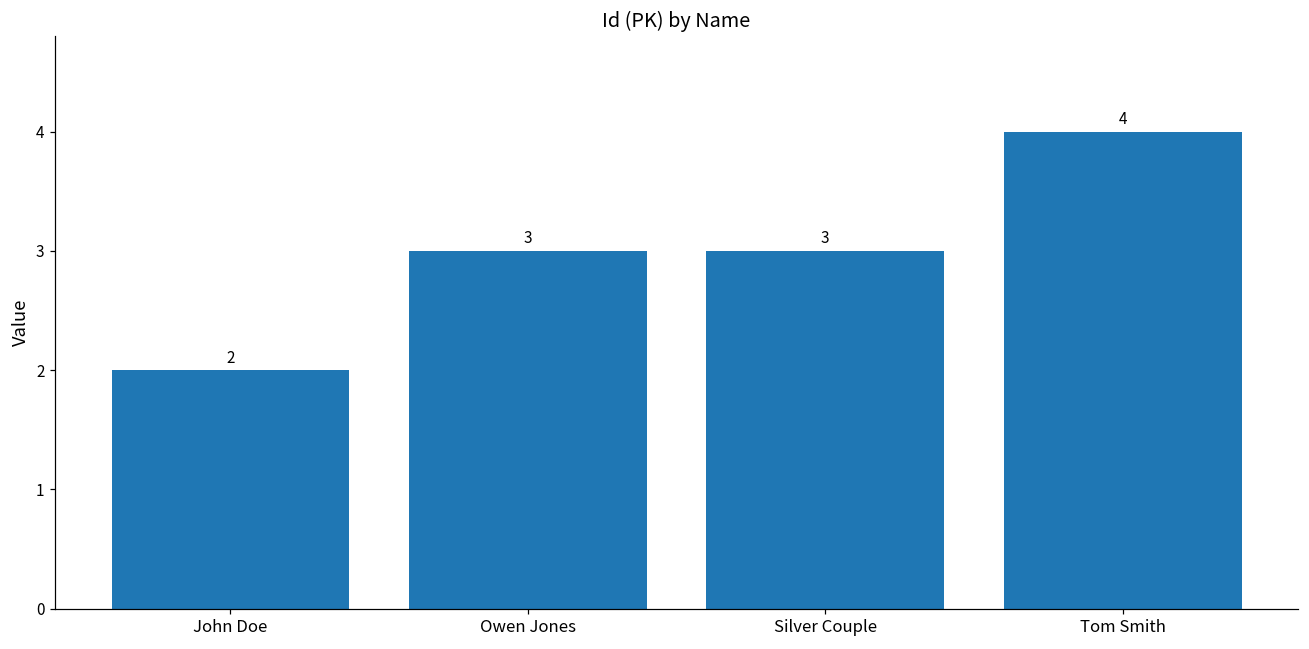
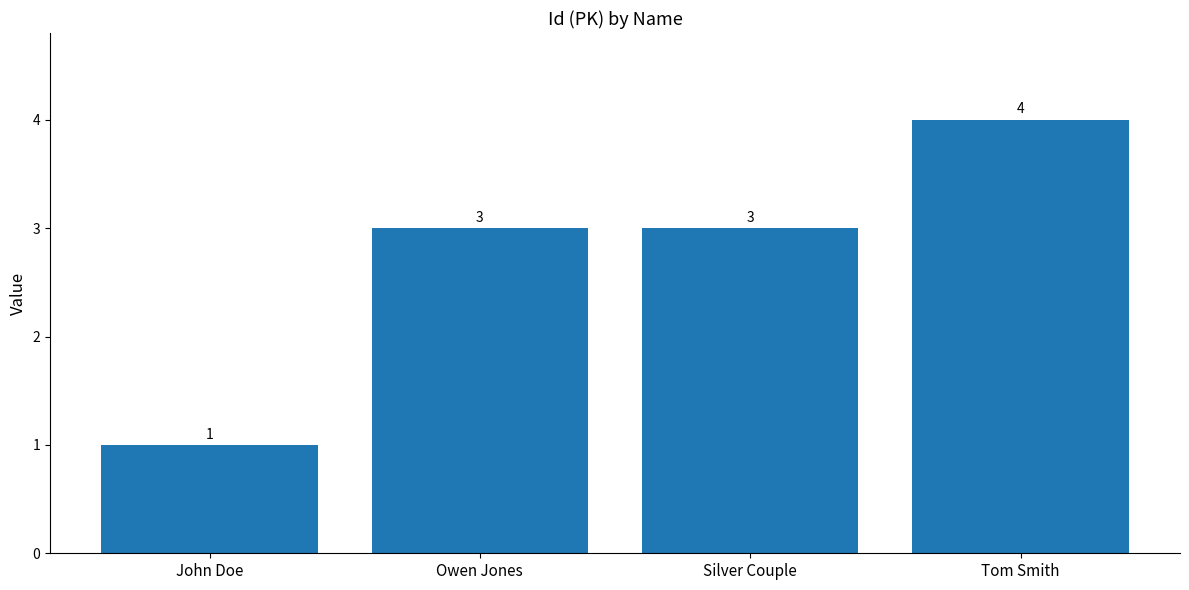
John Doe: 2 -> 1
